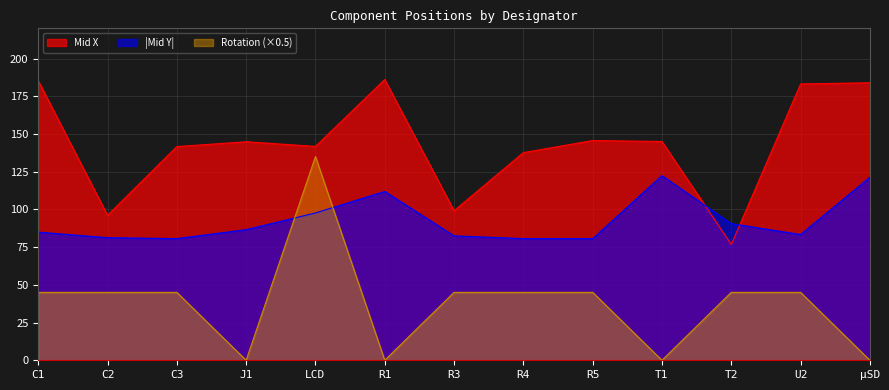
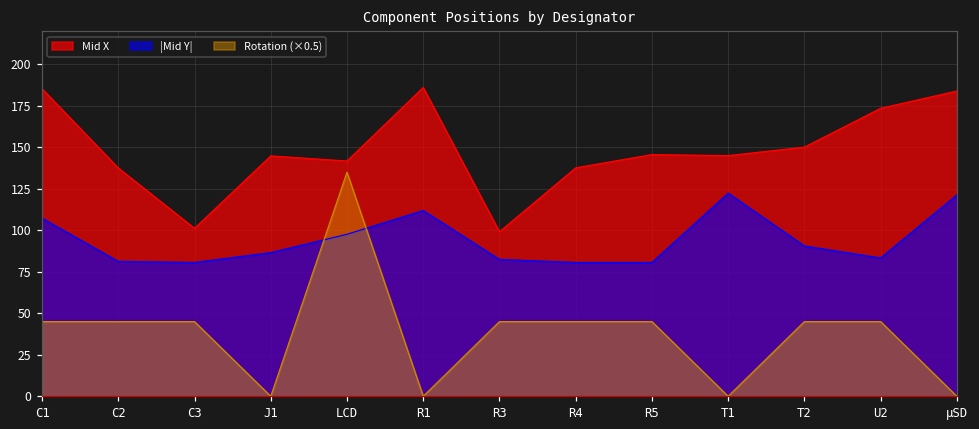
|Mid Y|, C1: 85 -> 107
Mid X, C2: 96 -> 138
Mid X, C3: 142 -> 101
Mid X, T2: 77 -> 150
Mid X, U2: 183 -> 174
